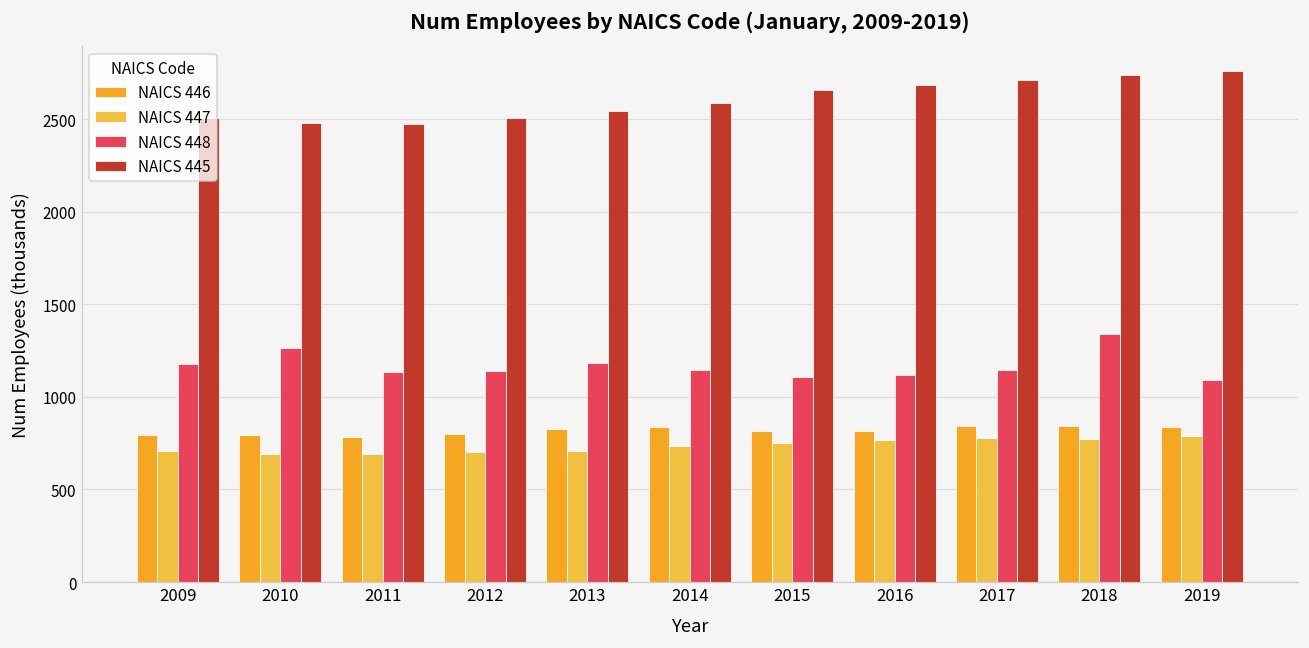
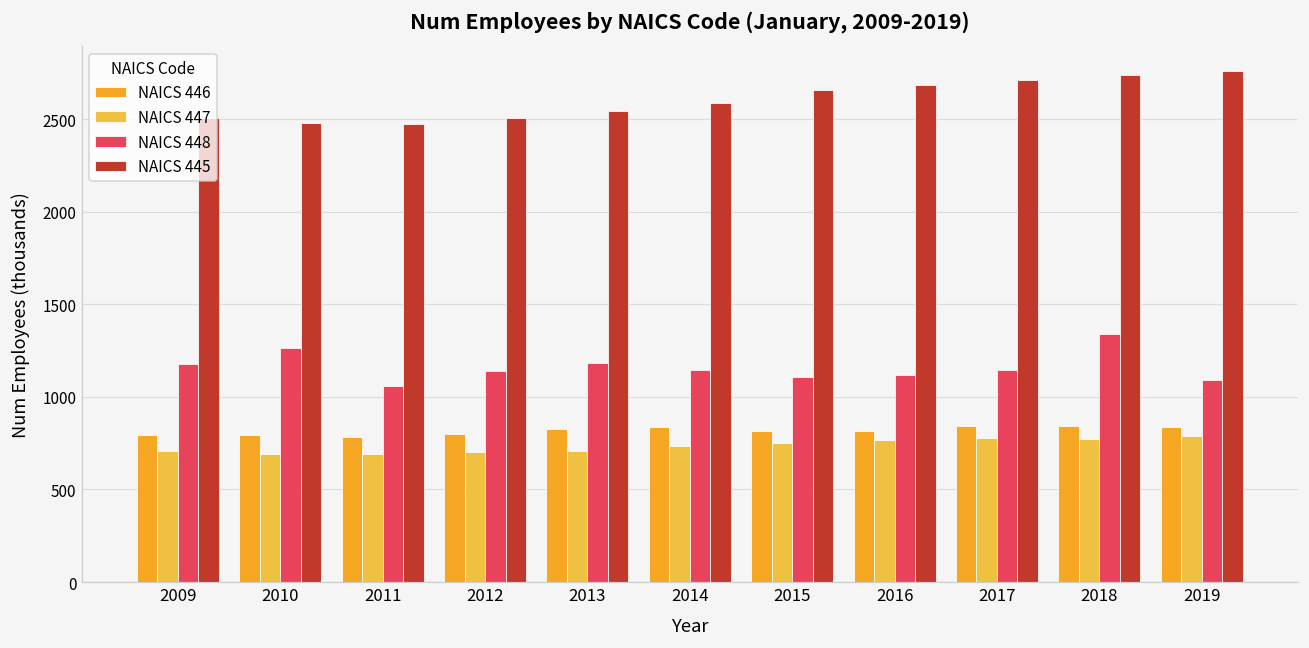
NAICS 448, 2011: 1130 -> 1060
